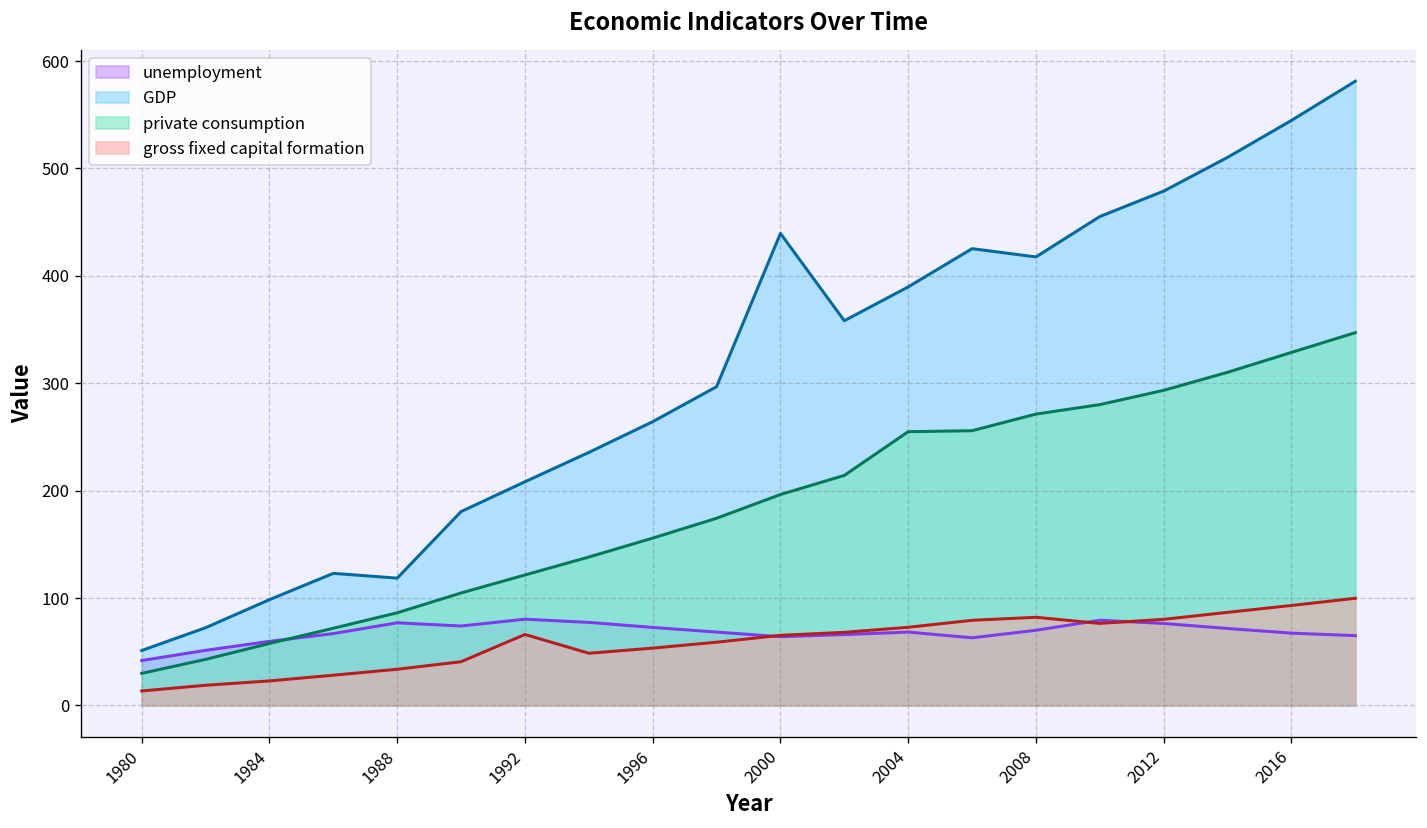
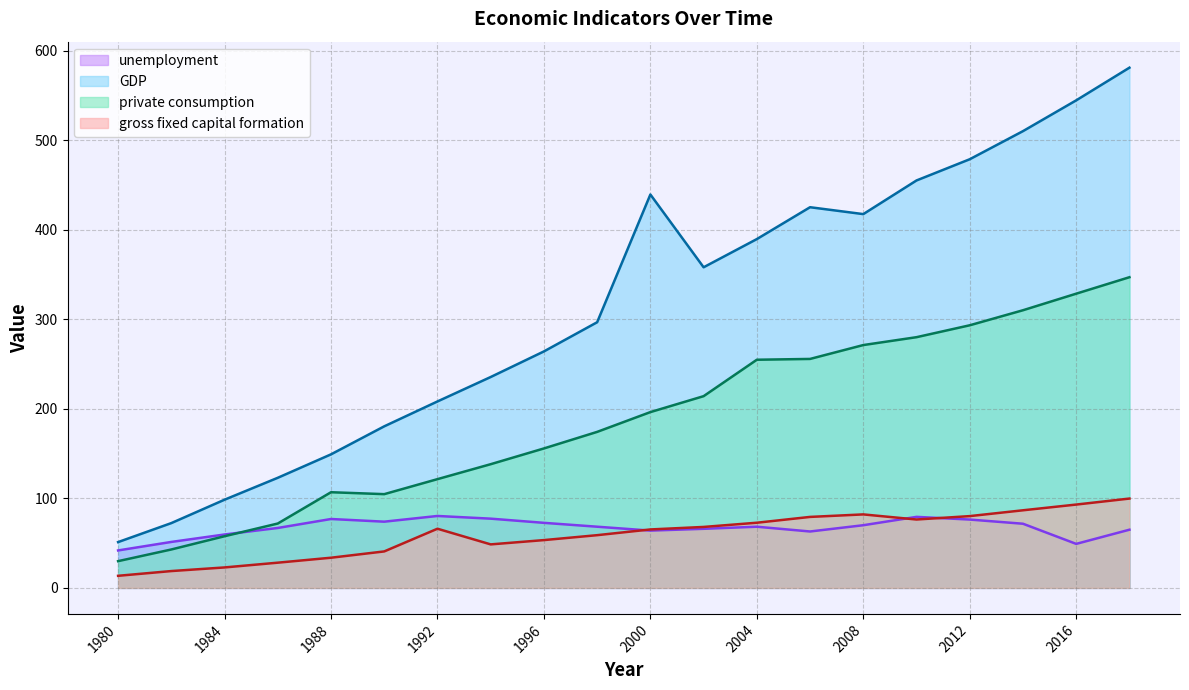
GDP, 1988: 120 -> 150
private consumption, 1988: 90 -> 110
unemployment, 2016: 70 -> 50
